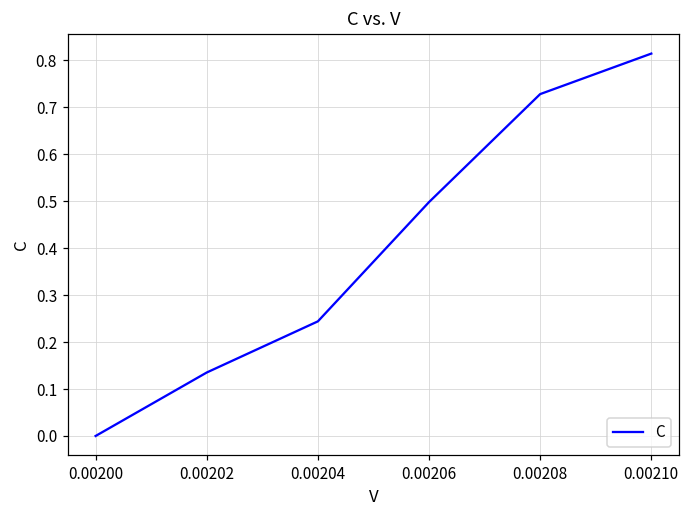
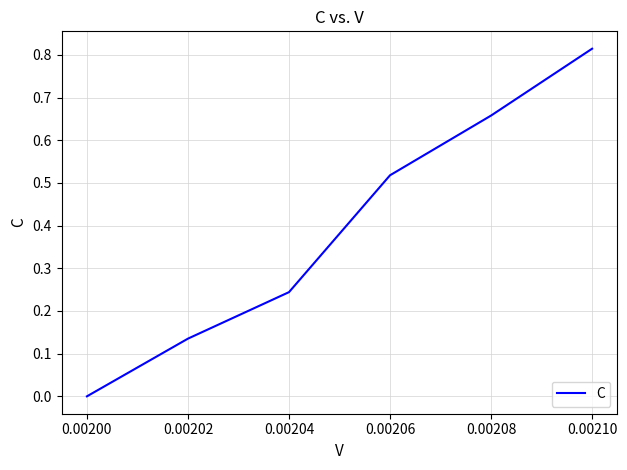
0.00206: 0.50 -> 0.52
0.00208: 0.73 -> 0.66
